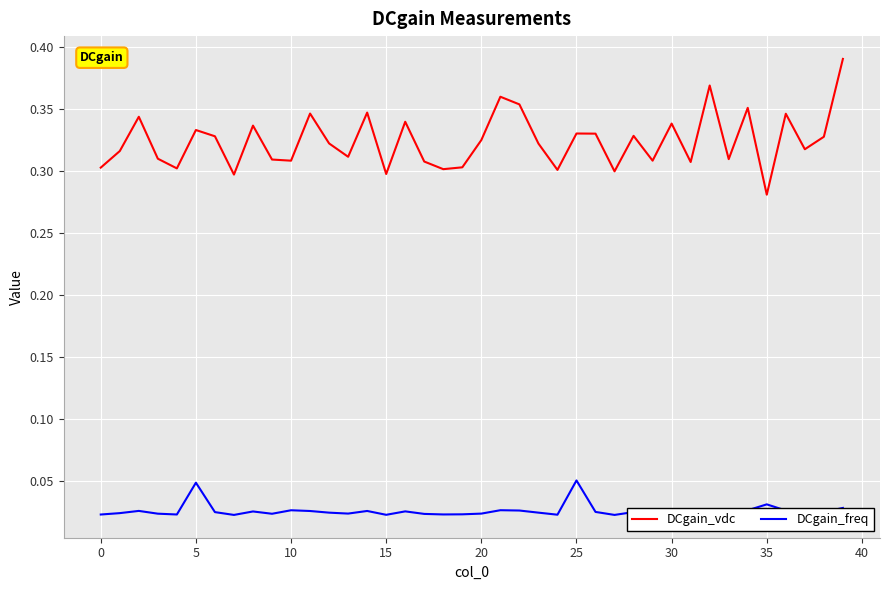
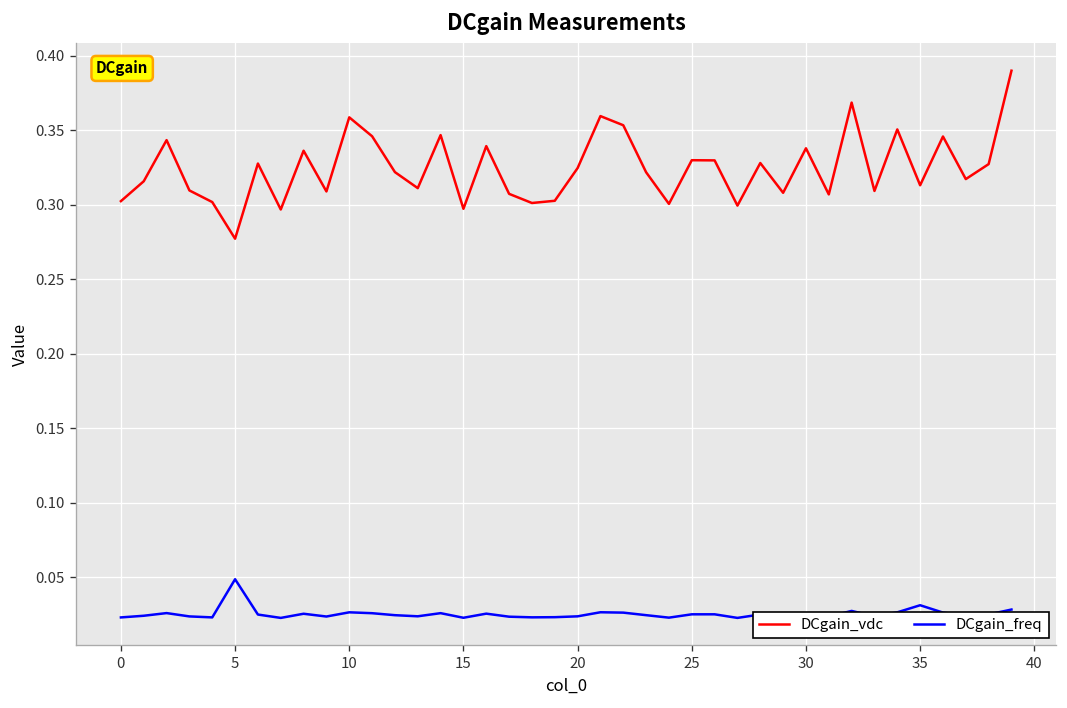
DCgain_vdc, 5: 0.333 -> 0.277
DCgain_vdc, 10: 0.308 -> 0.359
DCgain_freq, 25: 0.050 -> 0.025
DCgain_vdc, 35: 0.281 -> 0.313
